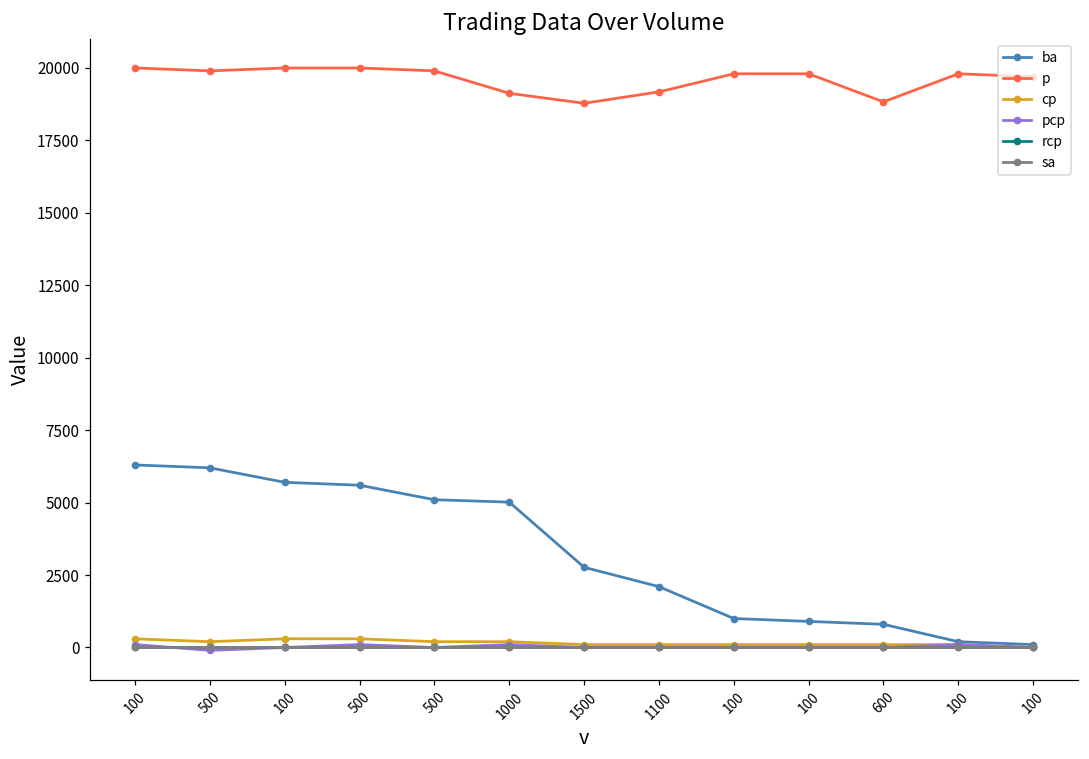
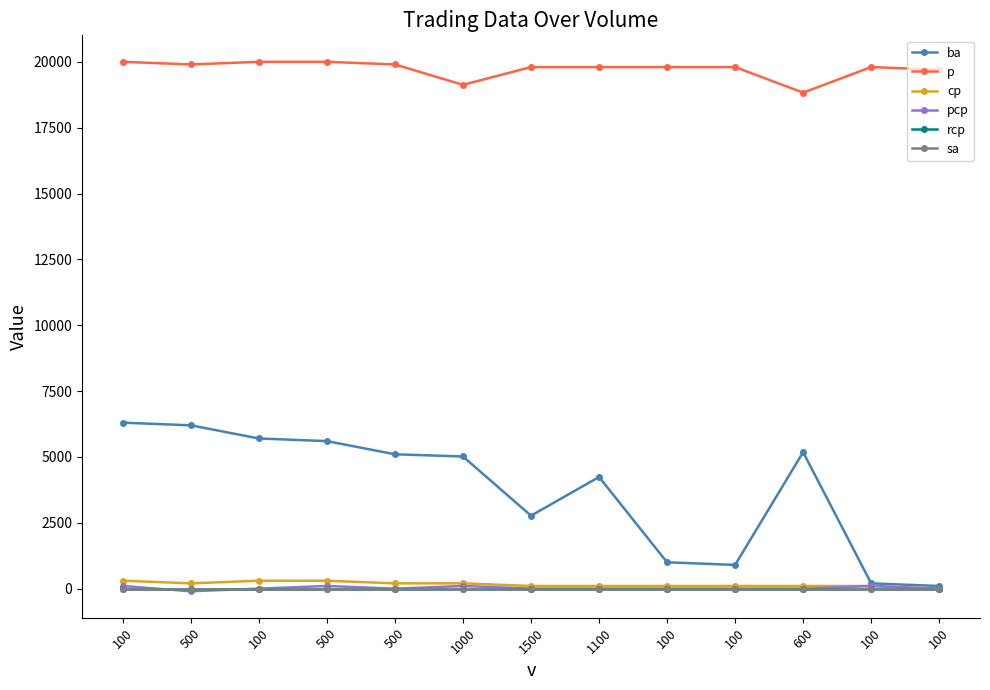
p, 1500: 18800 -> 19800
ba, 1100: 2100 -> 4200
p, 1100: 19200 -> 19800
ba, 600: 800 -> 5200
